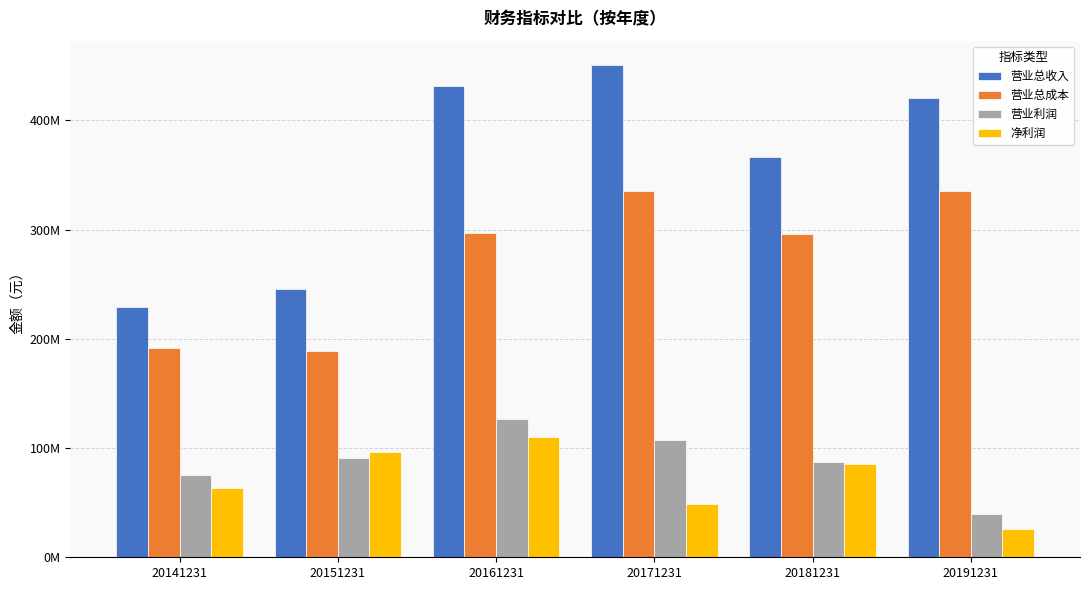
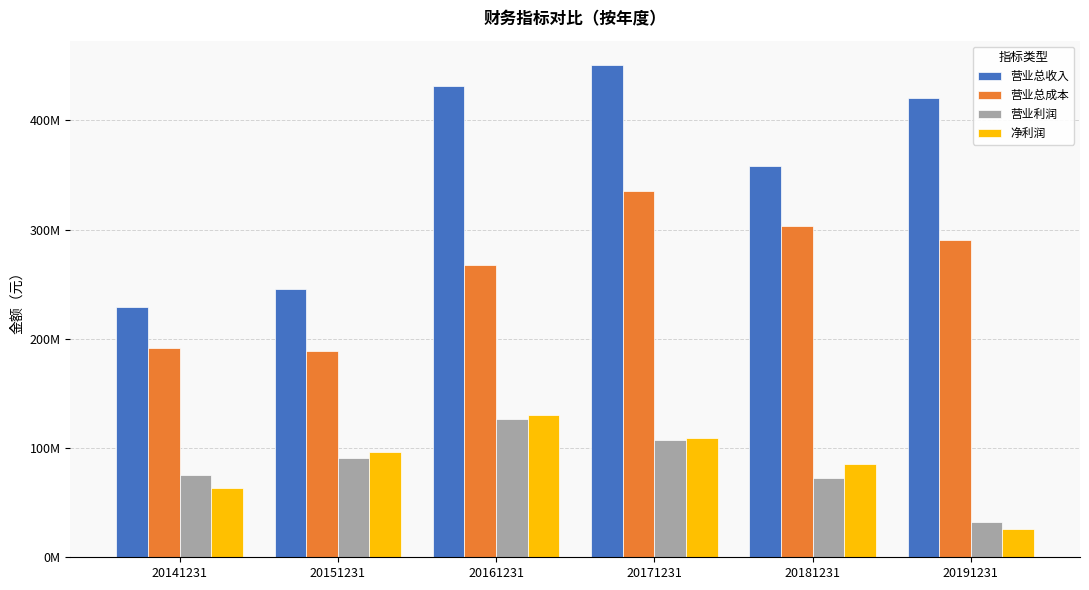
营业总成本, 20161231: 297000000 -> 268000000
净利润, 20161231: 110000000 -> 130000000
净利润, 20171231: 49000000 -> 109000000
营业总收入, 20181231: 366000000 -> 358000000
营业总成本, 20181231: 296000000 -> 304000000
营业利润, 20181231: 87000000 -> 73000000
营业总成本, 20191231: 336000000 -> 290000000
营业利润, 20191231: 40000000 -> 32000000
